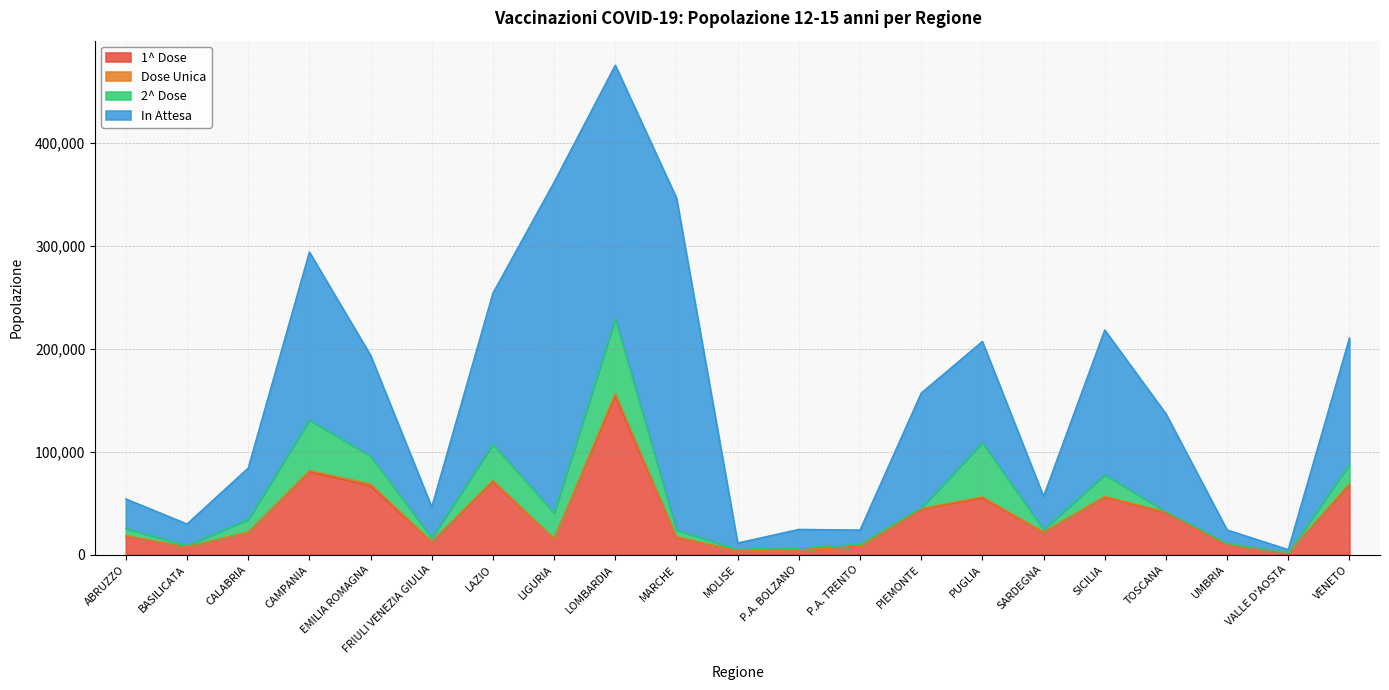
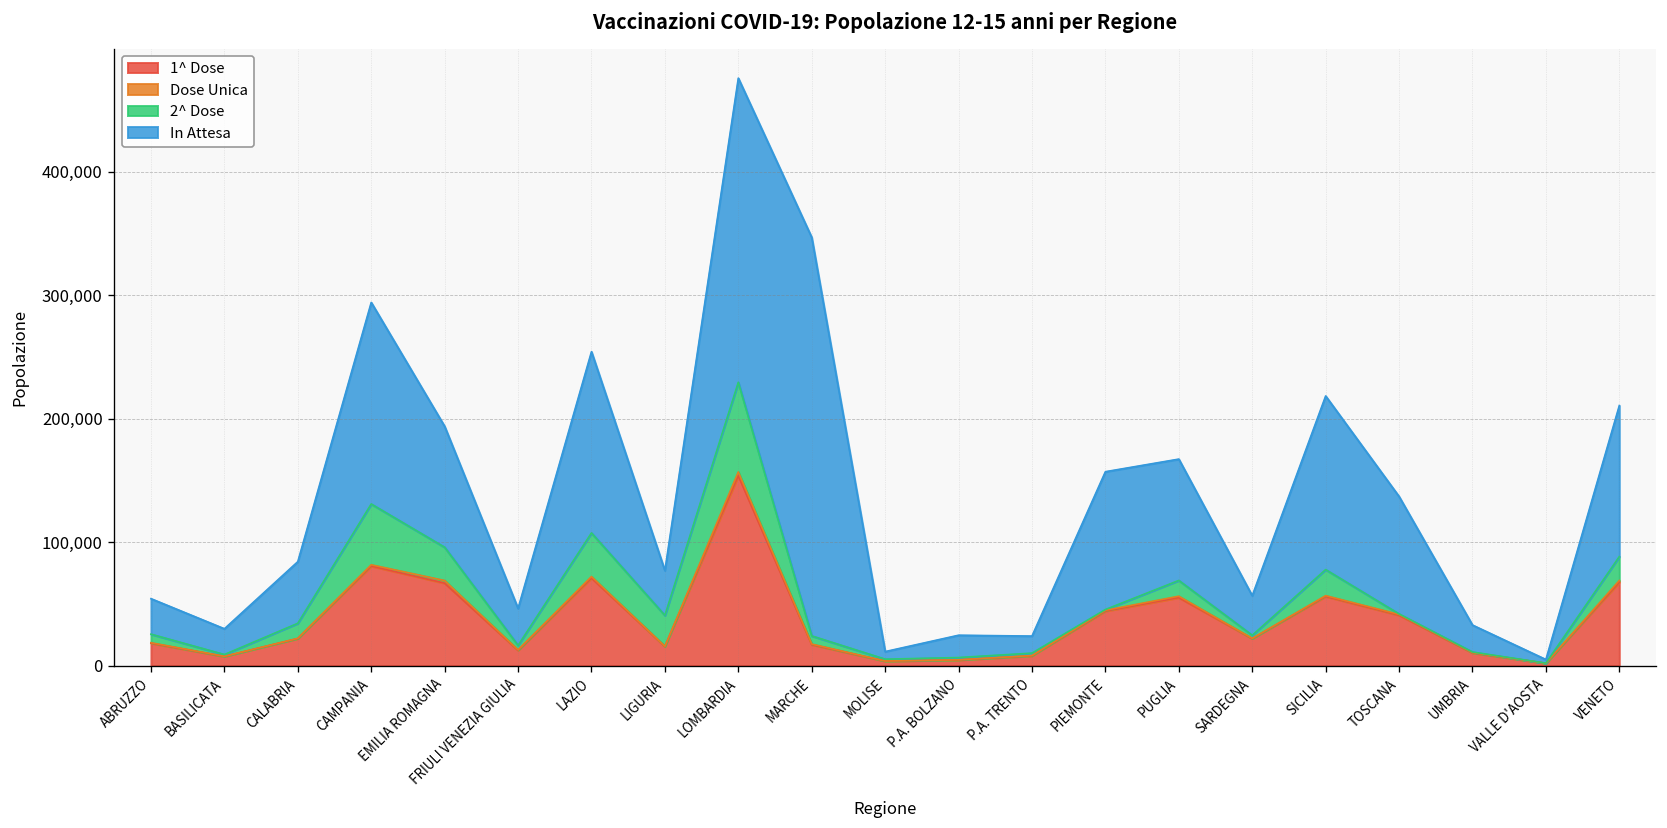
In Attesa, LIGURIA: 321,000 -> 36,000
2^ Dose, PUGLIA: 53,000 -> 13,000
In Attesa, UMBRIA: 13,000 -> 22,000
